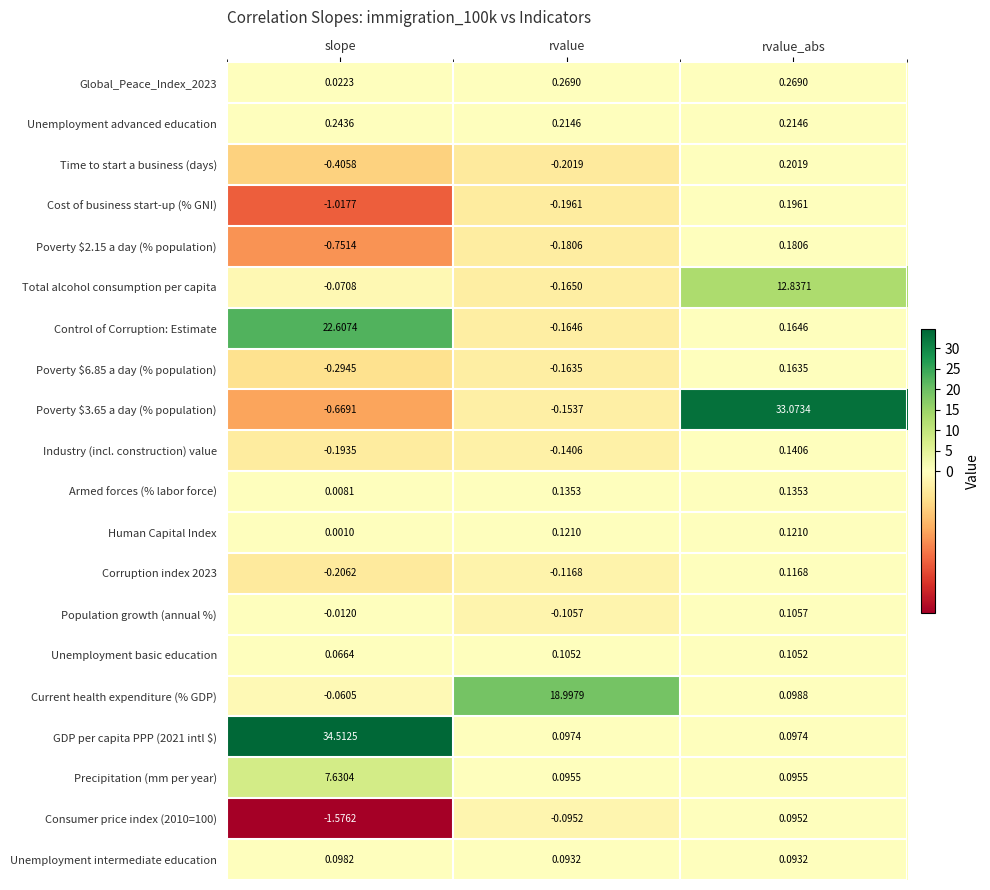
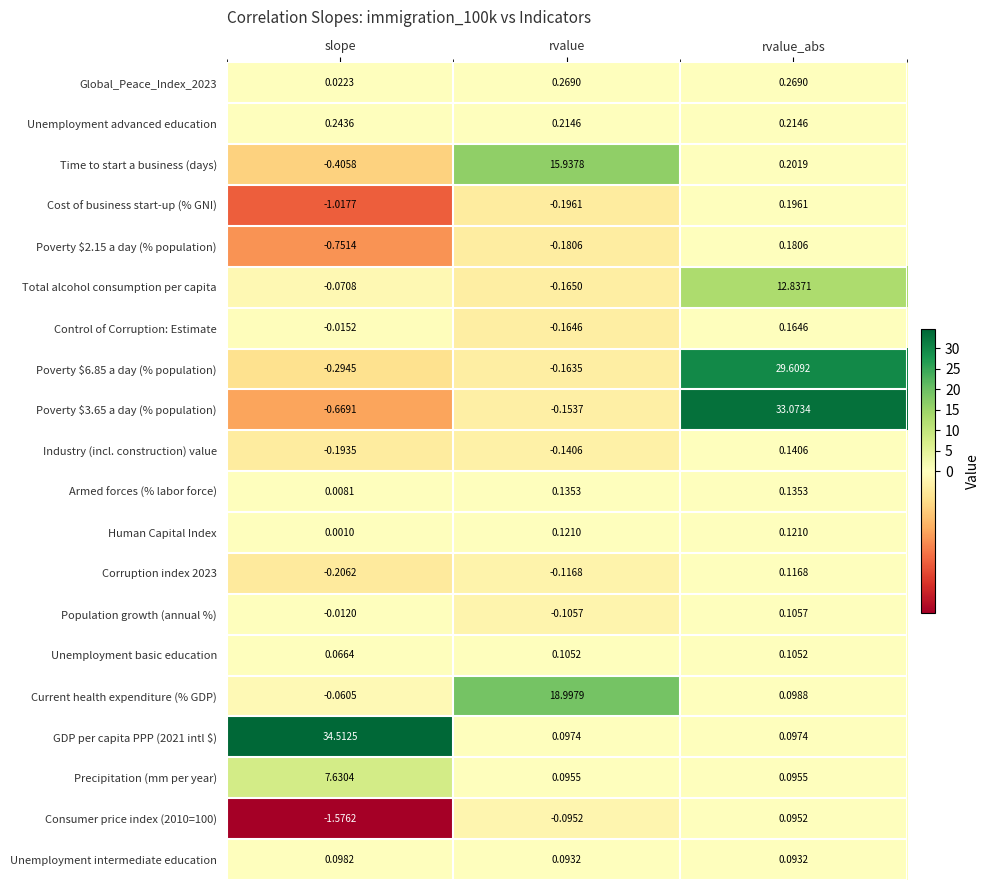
Time to start a business (days), rvalue: -0.2019 -> 15.9378
Control of Corruption: Estimate, slope: 22.6074 -> -0.0152
Poverty $6.85 a day (% population), rvalue_abs: 0.1635 -> 29.6092
